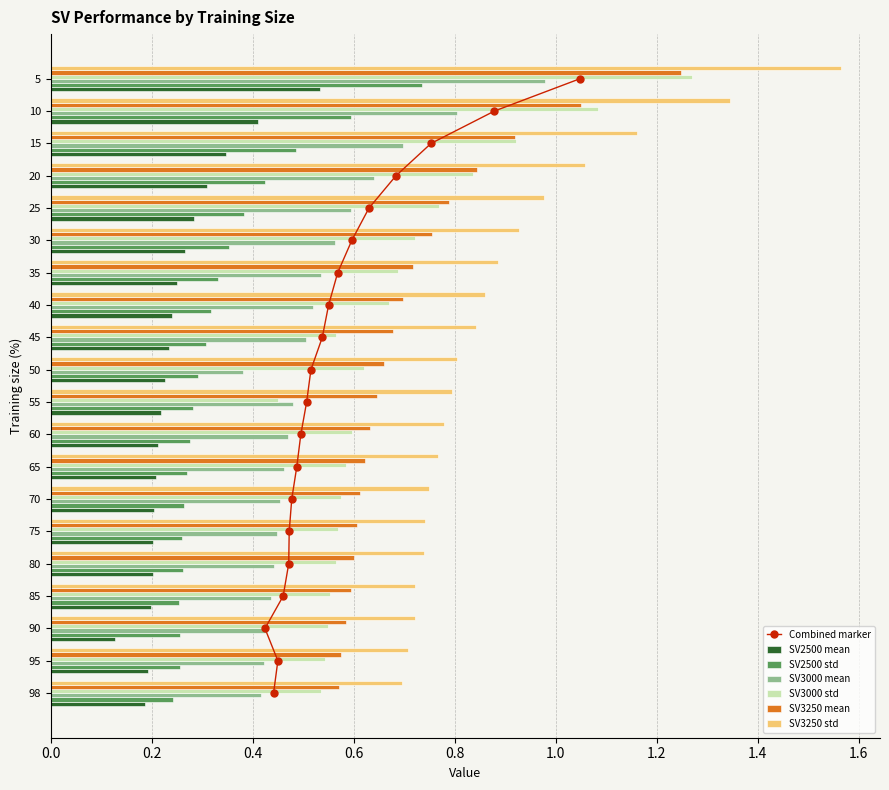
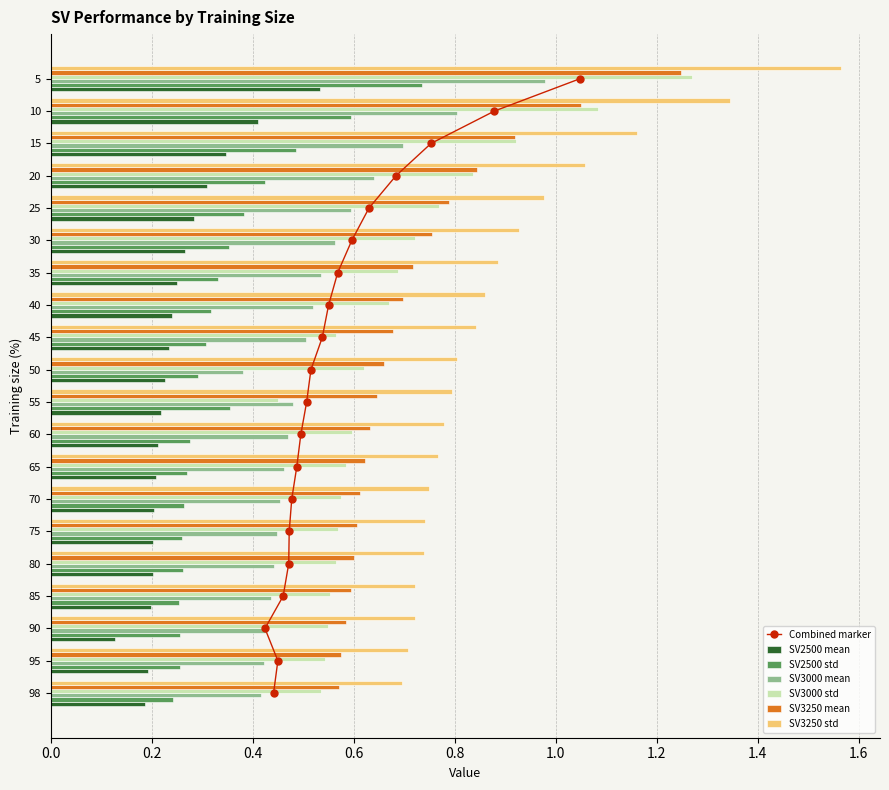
SV2500 std, 55: 0.28 -> 0.35
